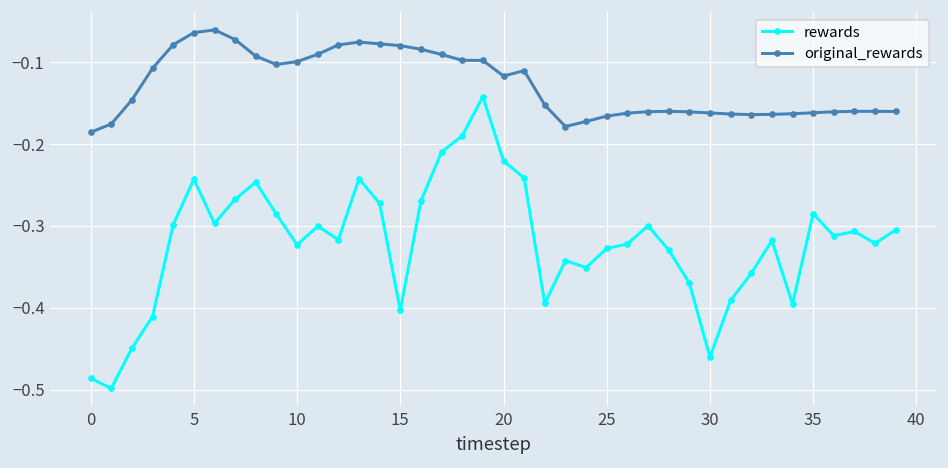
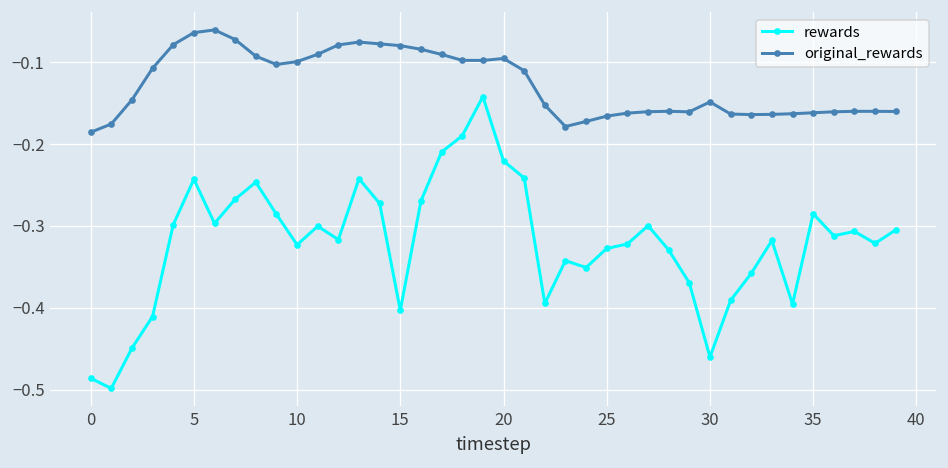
original_rewards, 20: -0.12 -> -0.10
original_rewards, 30: -0.16 -> -0.15
